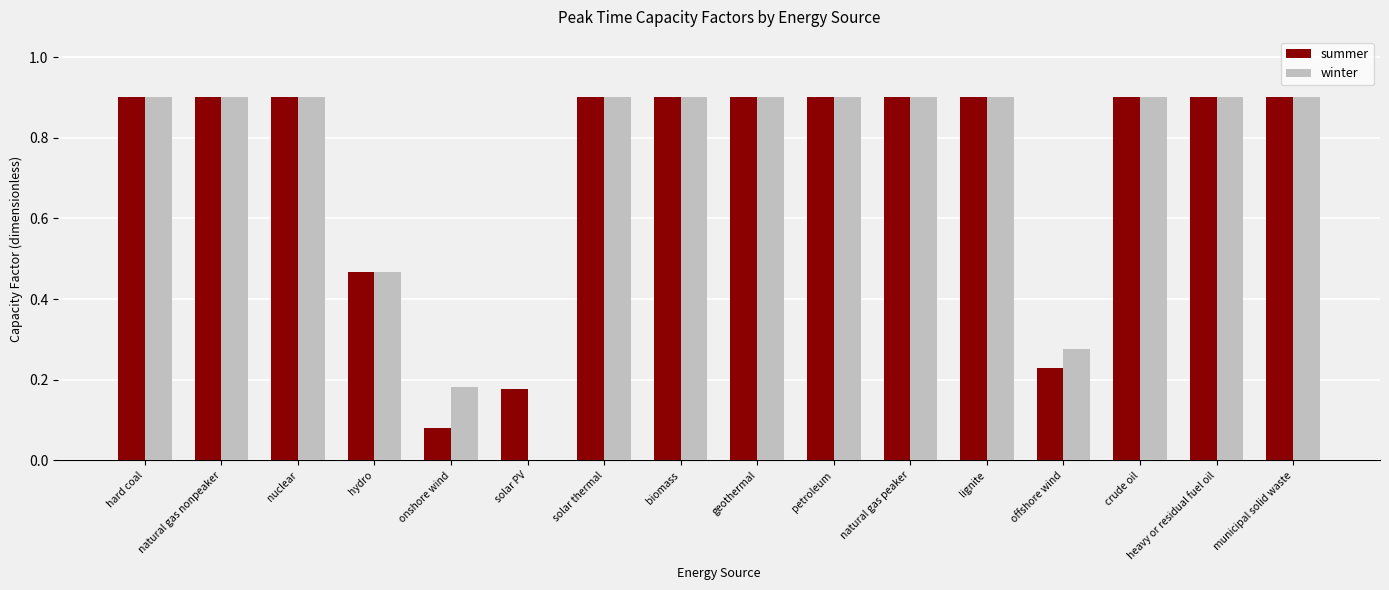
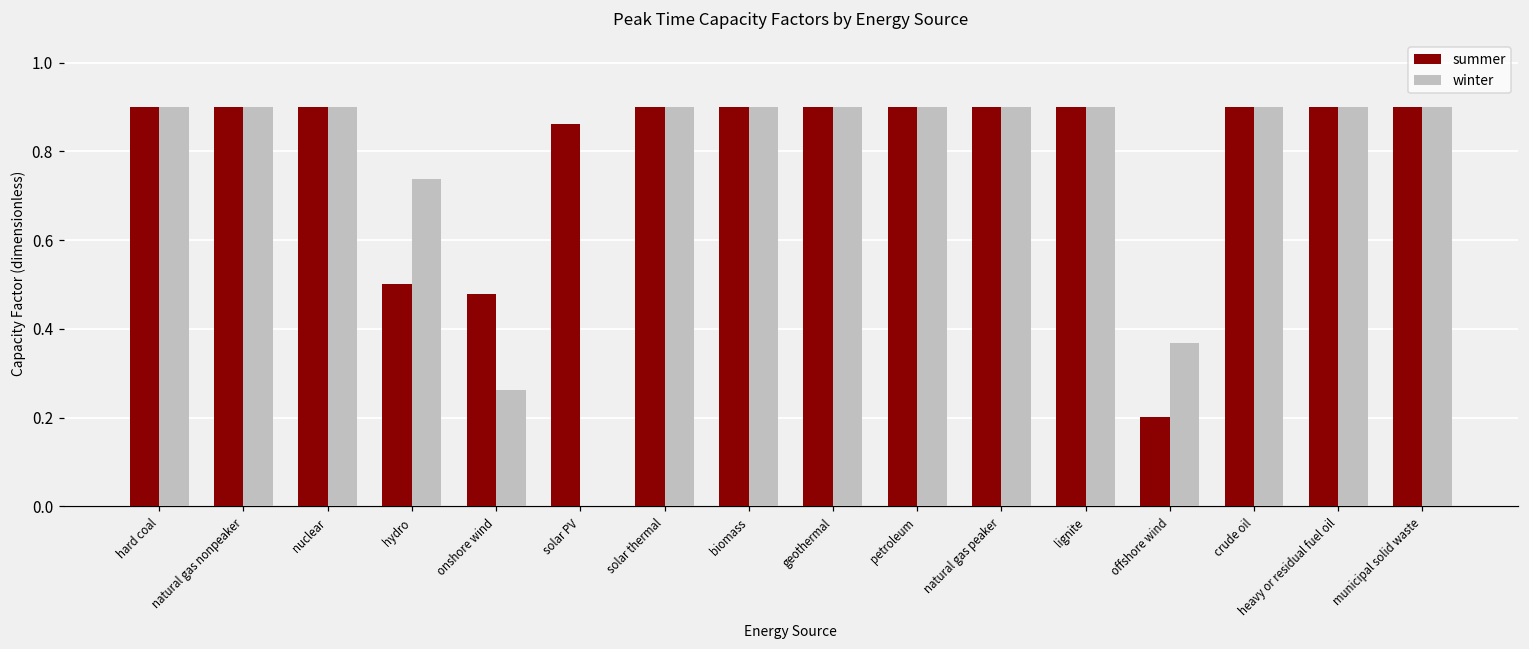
summer, hydro: 0.47 -> 0.50
winter, hydro: 0.47 -> 0.74
summer, onshore wind: 0.08 -> 0.48
winter, onshore wind: 0.18 -> 0.26
summer, solar PV: 0.18 -> 0.86
summer, offshore wind: 0.23 -> 0.20
winter, offshore wind: 0.28 -> 0.37
